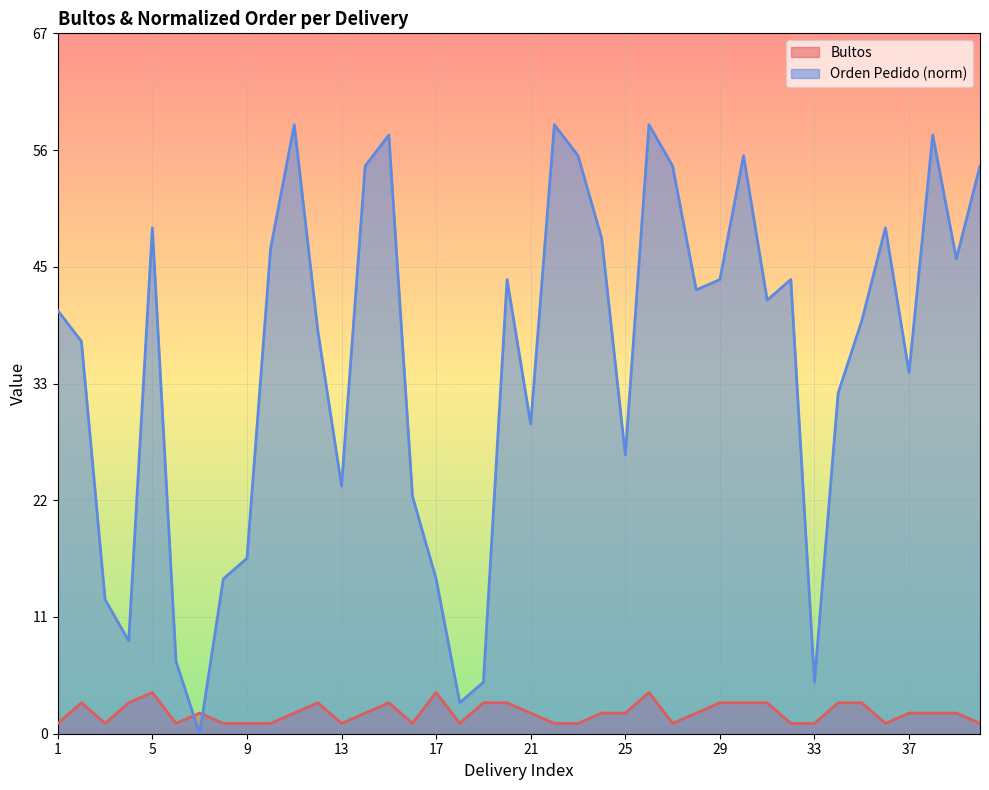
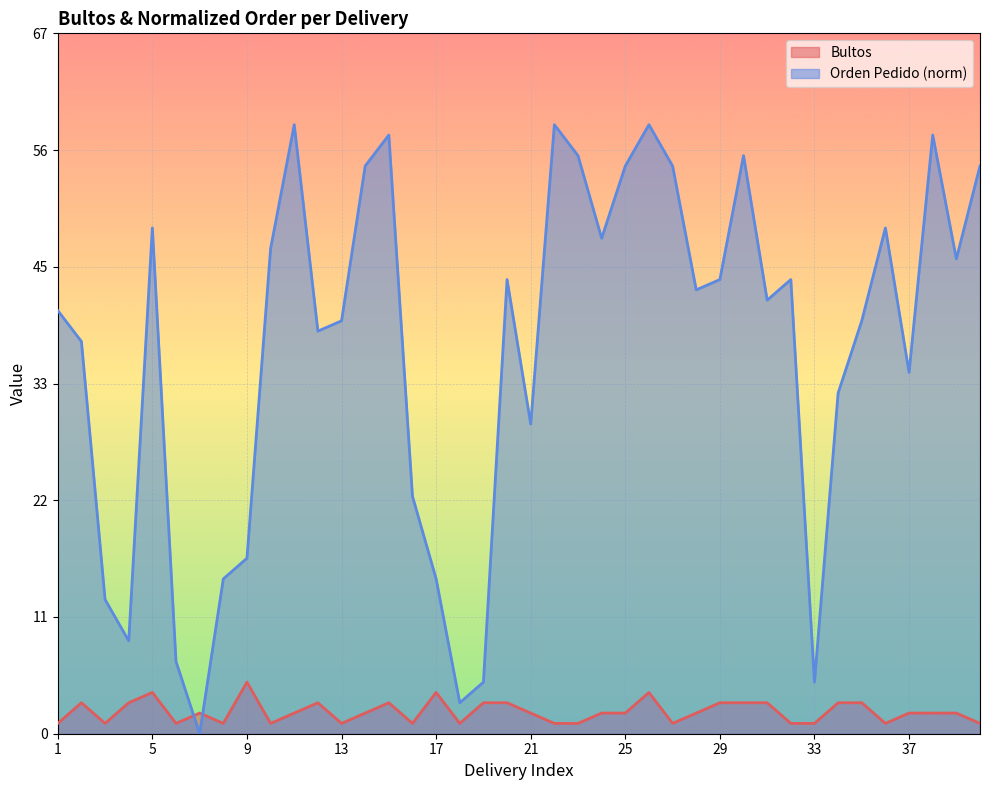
Bultos, 9: 1 -> 5
Orden Pedido (norm), 13: 24 -> 40
Orden Pedido (norm), 25: 27 -> 55
